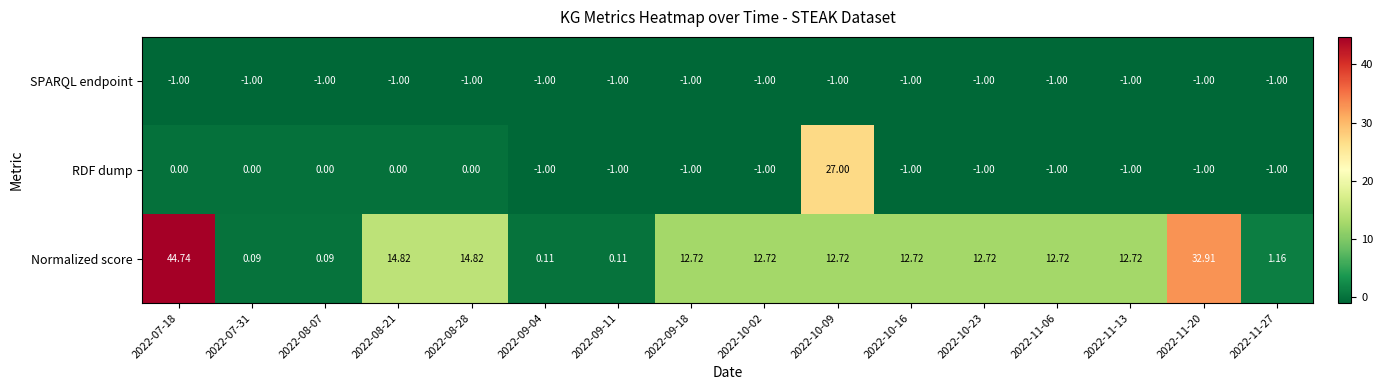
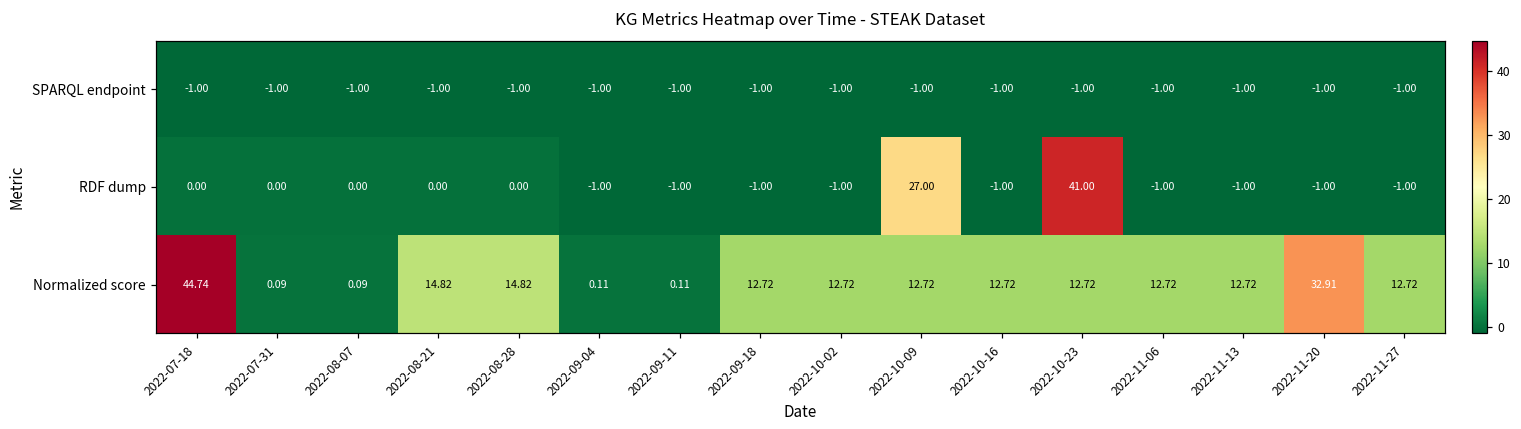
RDF dump, 2022-10-23: -1.00 -> 41.00
Normalized score, 2022-11-27: 1.16 -> 12.72
